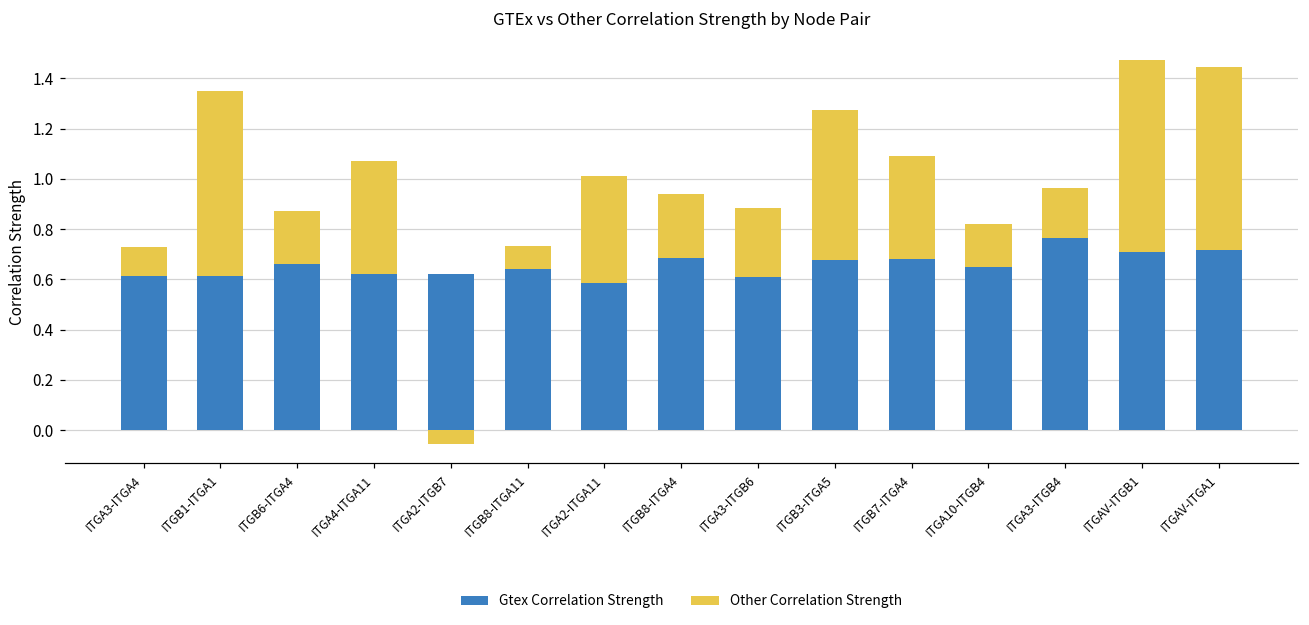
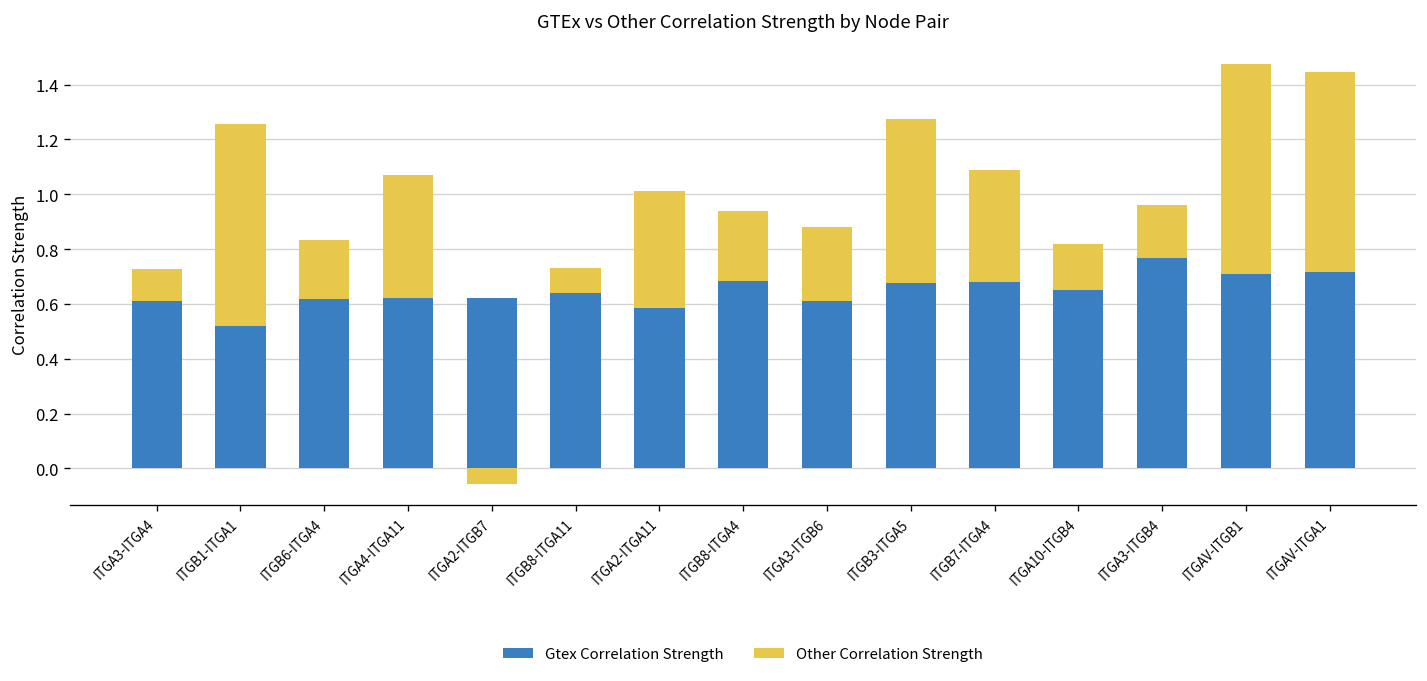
Gtex Correlation Strength, ITGB1-ITGA1: 0.61 -> 0.52
Gtex Correlation Strength, ITGB6-ITGA4: 0.66 -> 0.62
